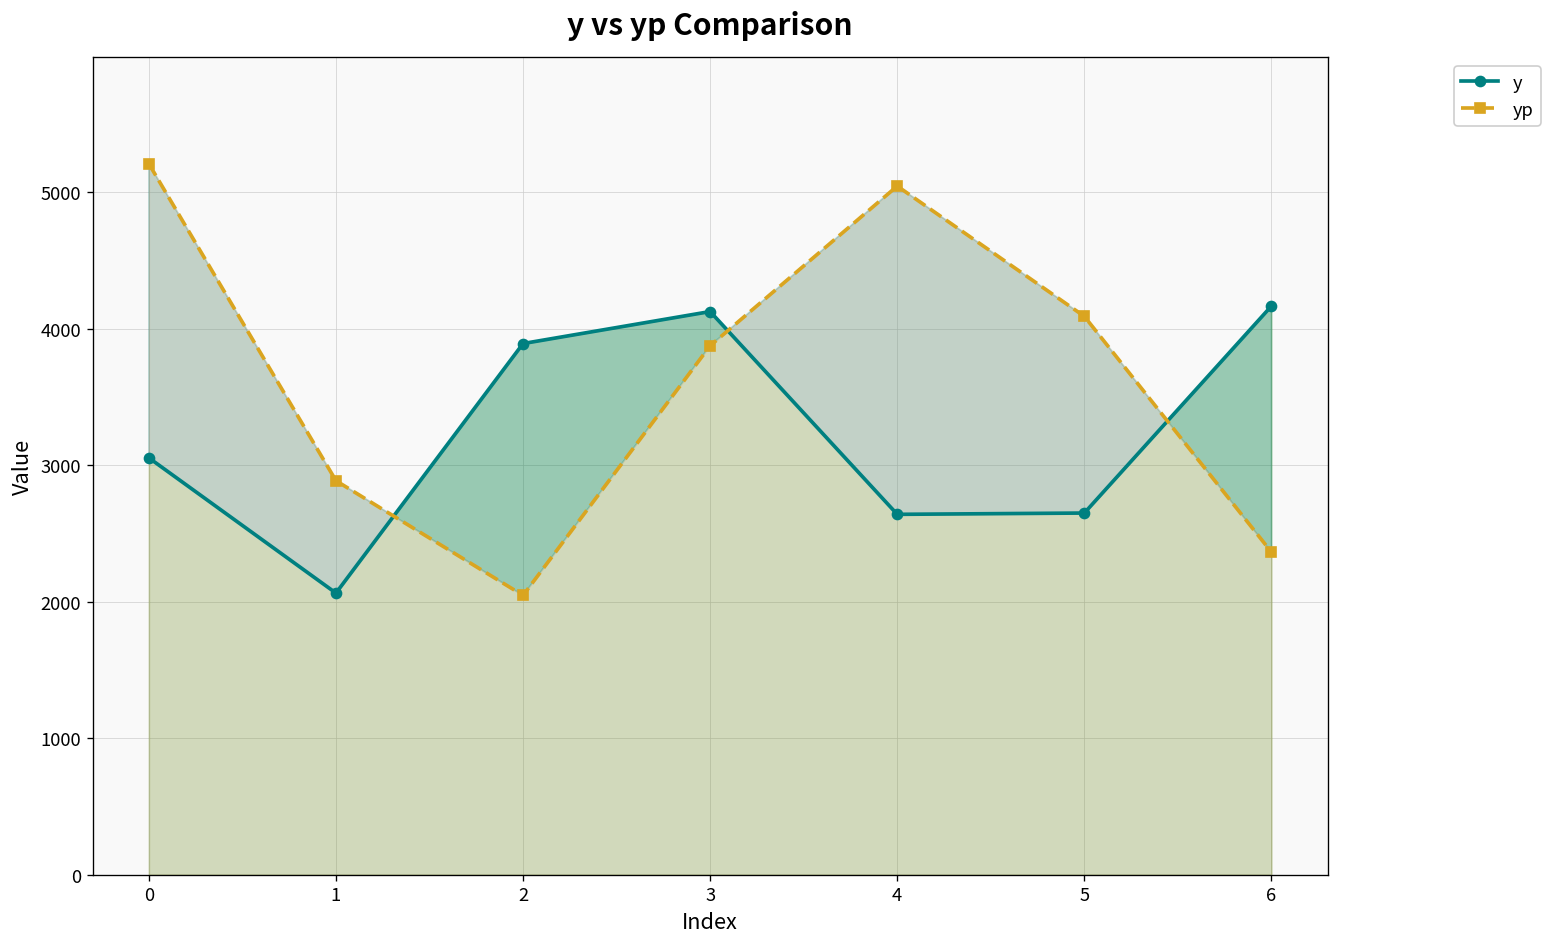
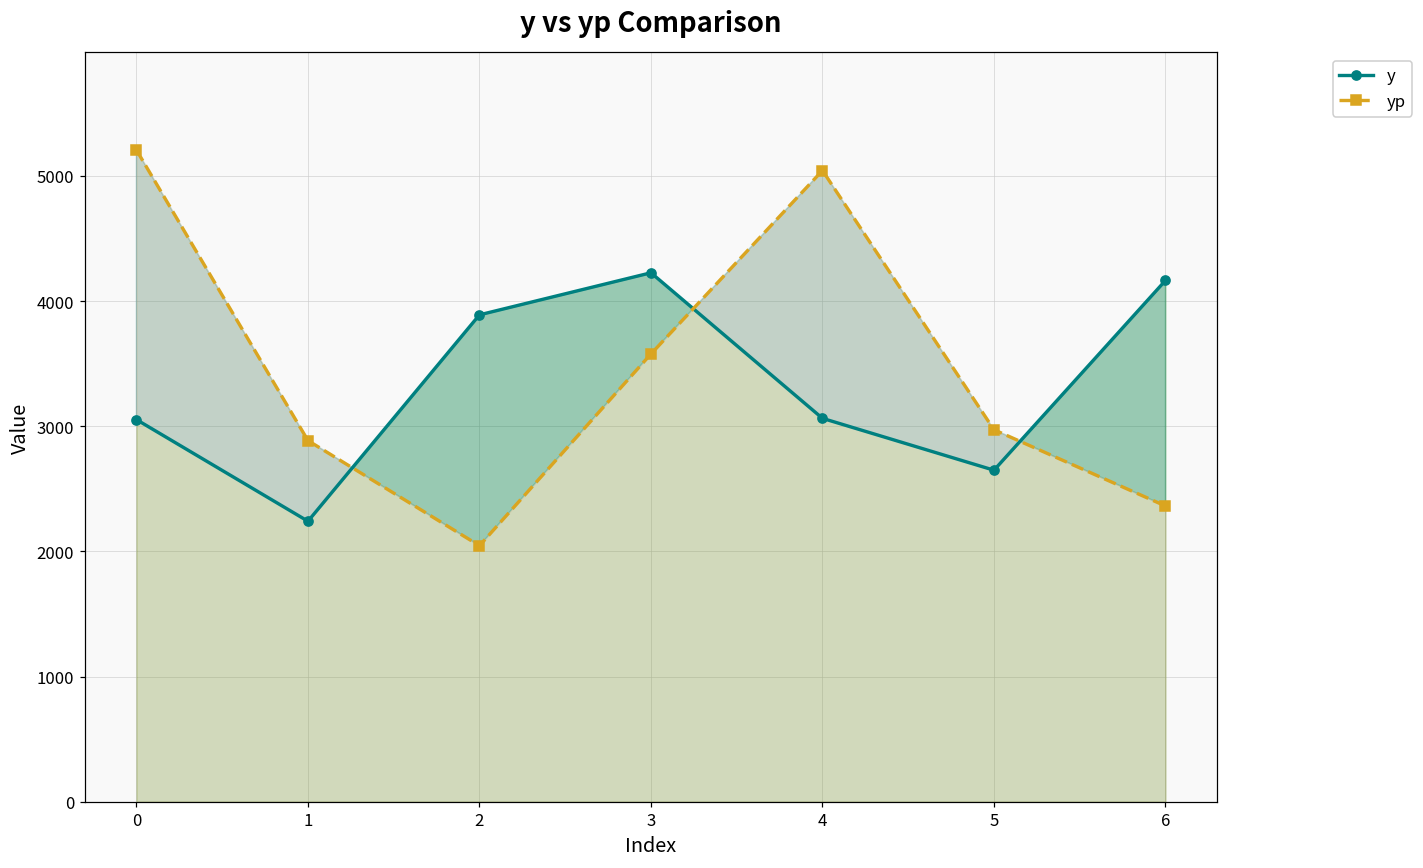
y, 1: 2060 -> 2240
y, 3: 4120 -> 4230
yp, 3: 3870 -> 3580
y, 4: 2640 -> 3060
yp, 5: 4090 -> 2970
